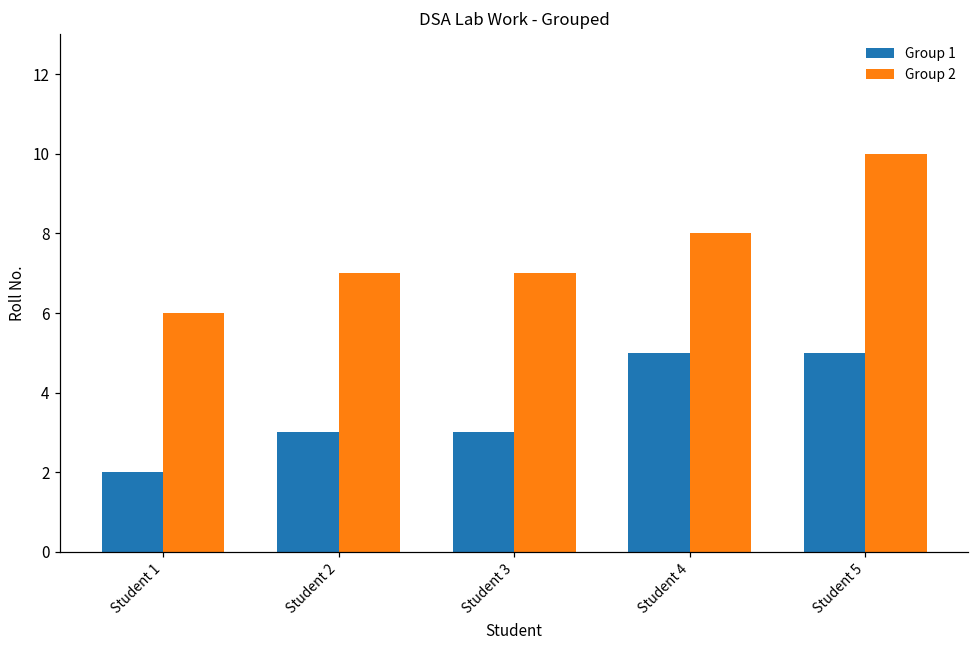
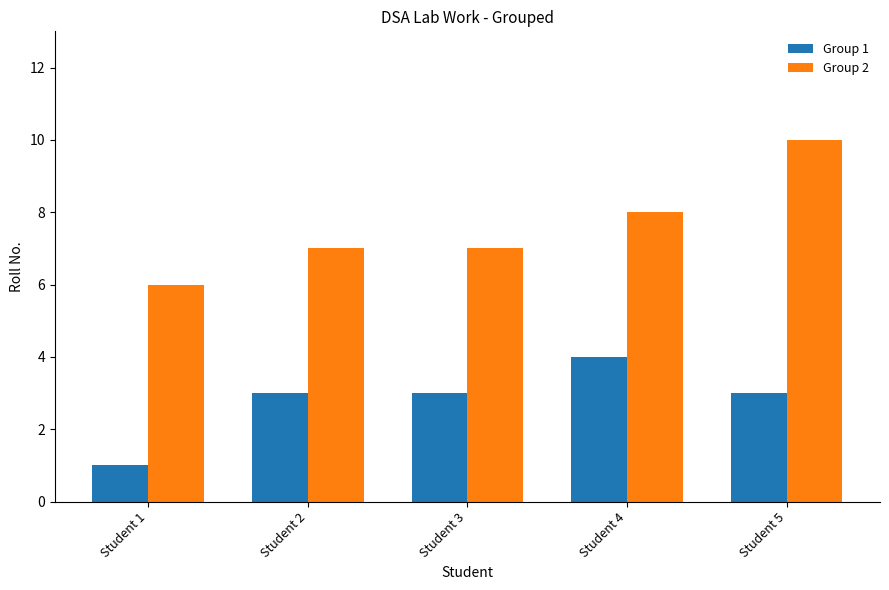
Group 1, Student 1: 2 -> 1
Group 1, Student 4: 5 -> 4
Group 1, Student 5: 5 -> 3
